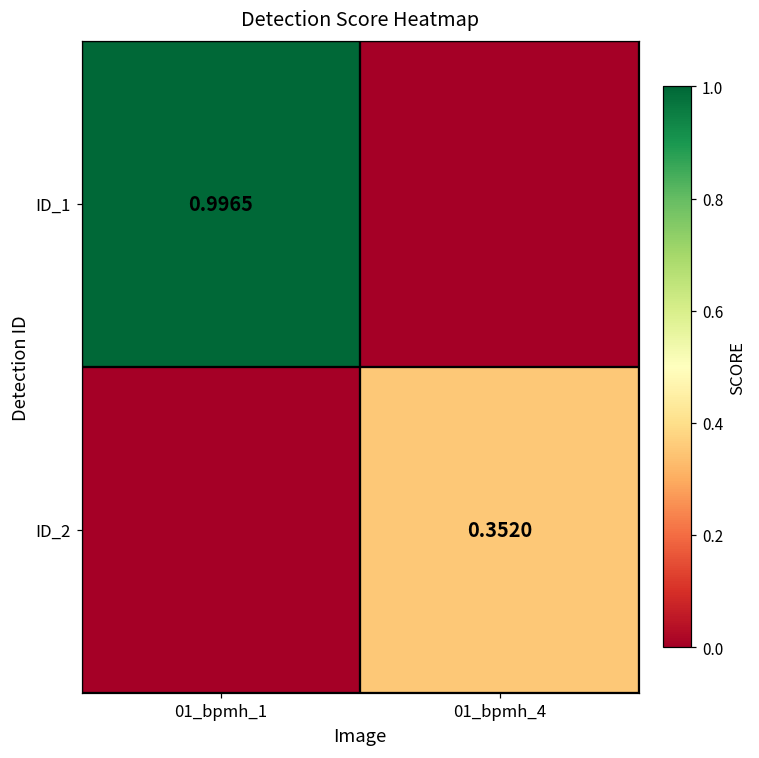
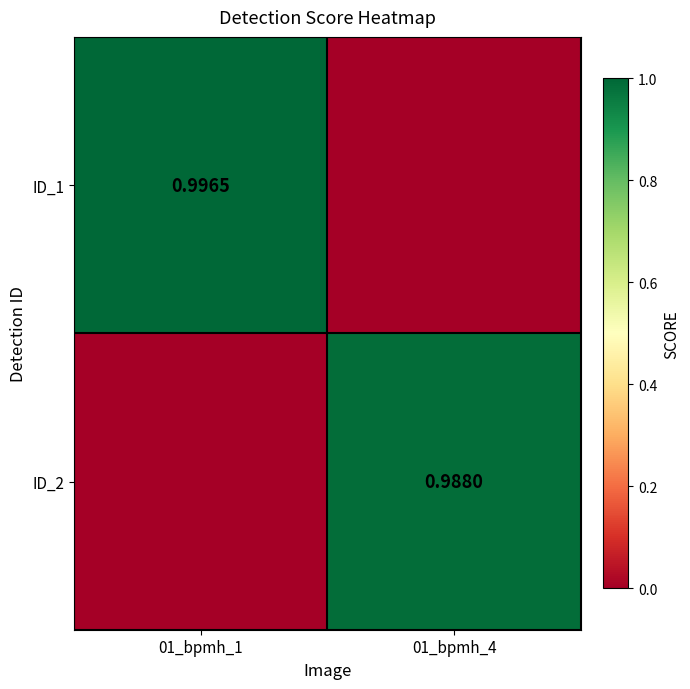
ID_2, 01_bpmh_4: 0.3520 -> 0.9880
